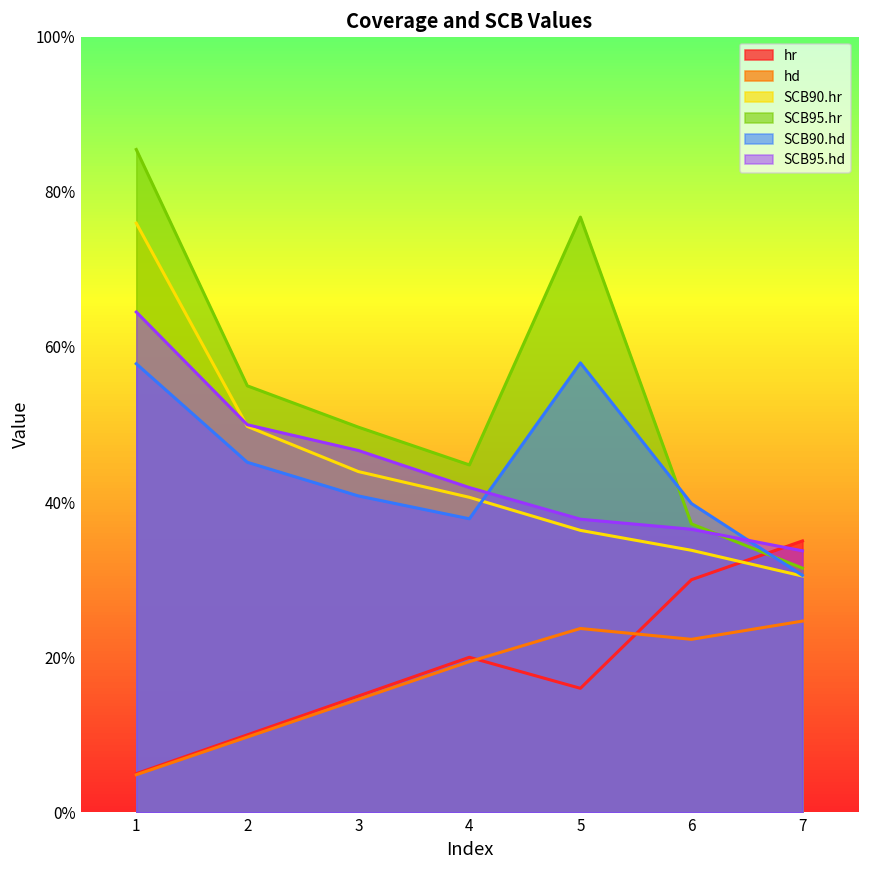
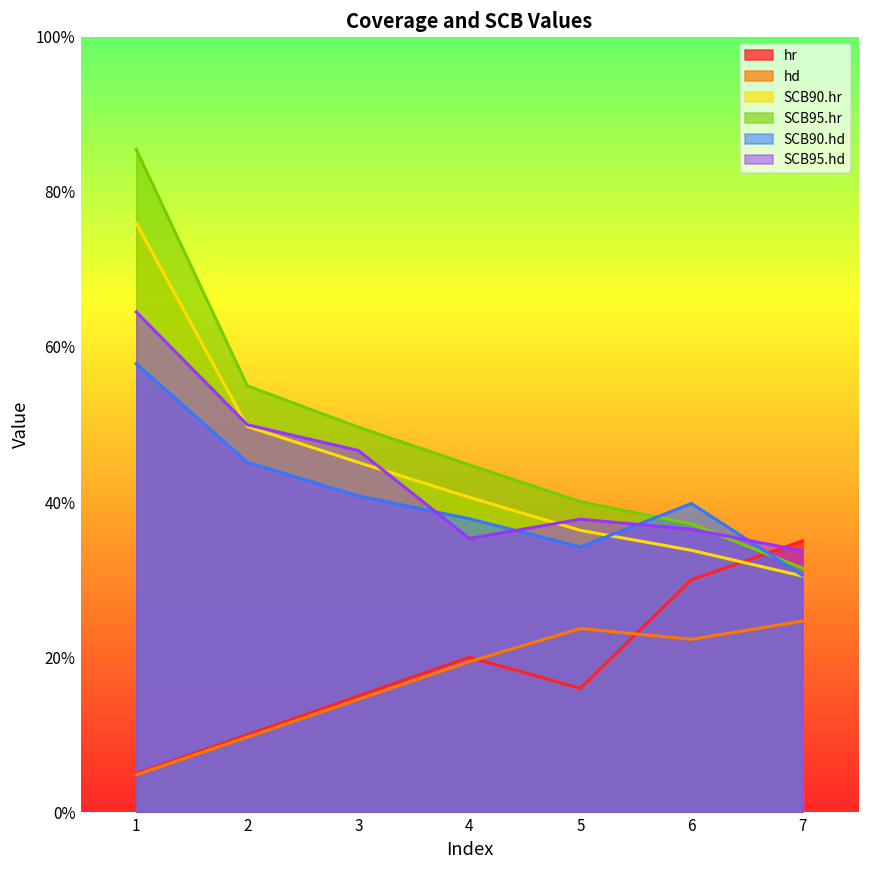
SCB90.hr, 3: 44% -> 45%
SCB95.hd, 4: 42% -> 35%
SCB95.hr, 5: 77% -> 40%
SCB90.hd, 5: 58% -> 34%
